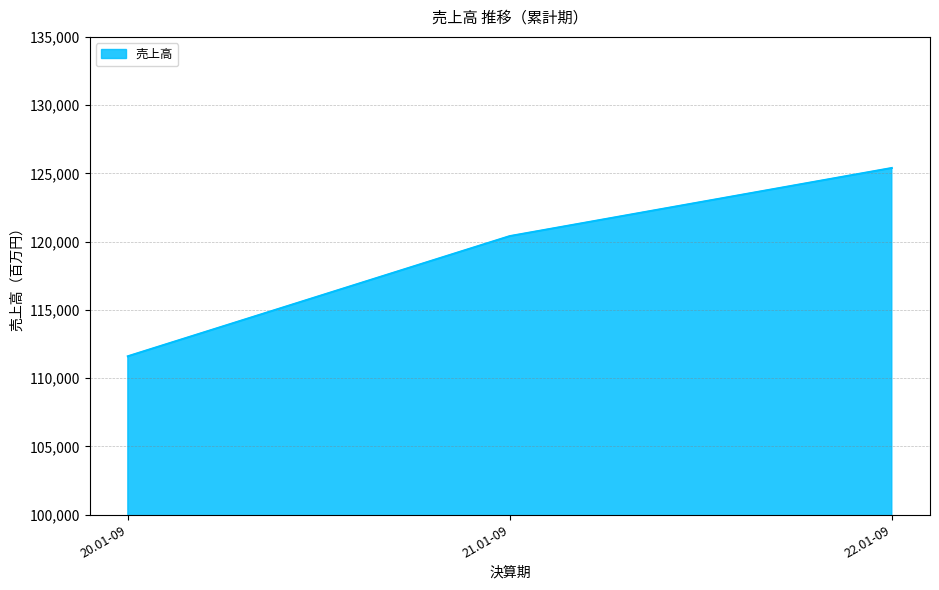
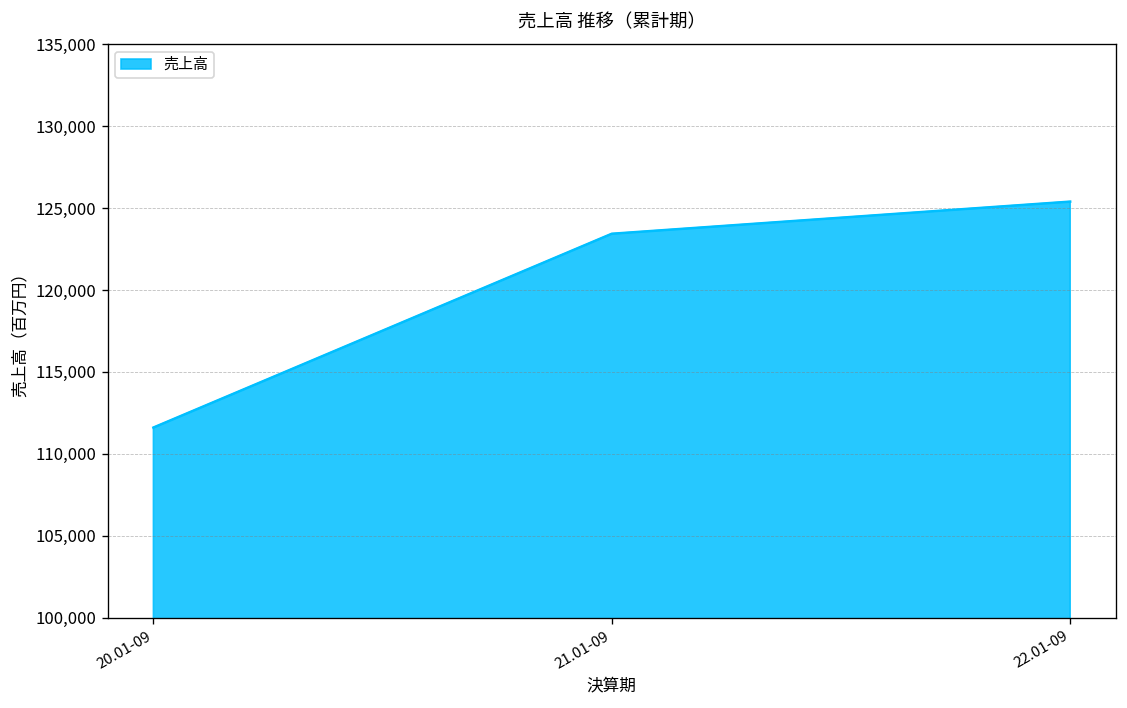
21.01-09: 120,400 -> 123,400
